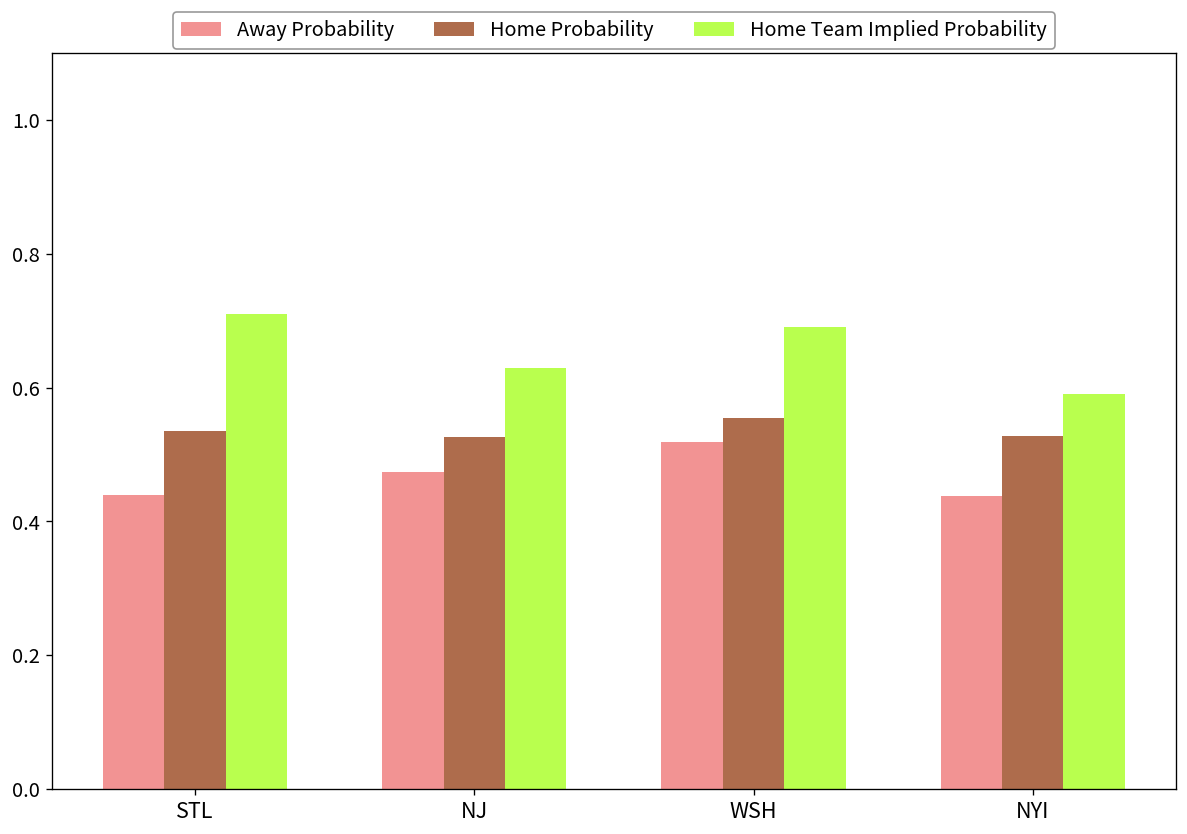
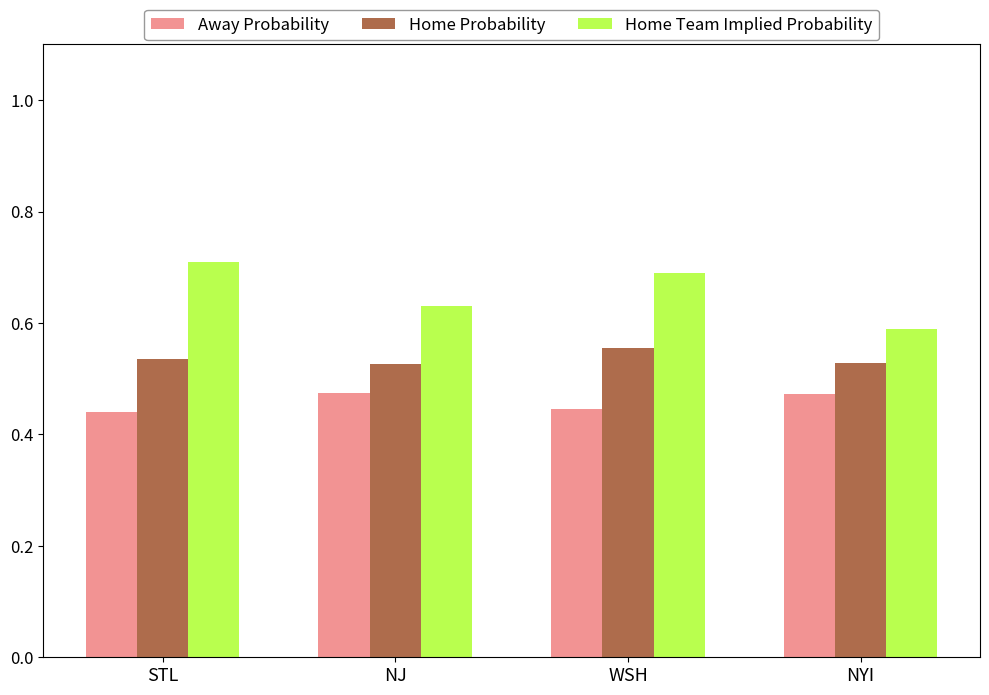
Away Probability, WSH: 0.52 -> 0.45
Away Probability, NYI: 0.44 -> 0.47
